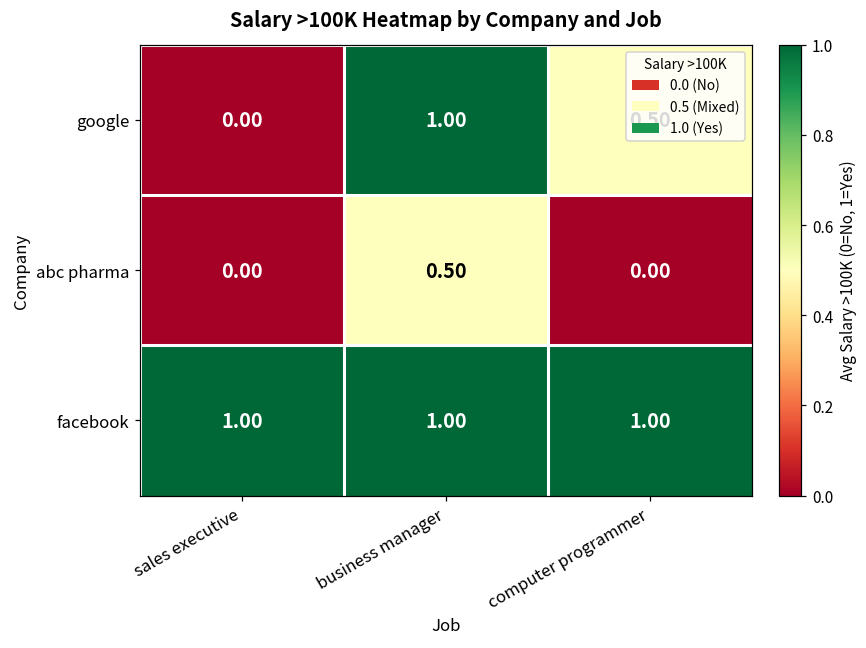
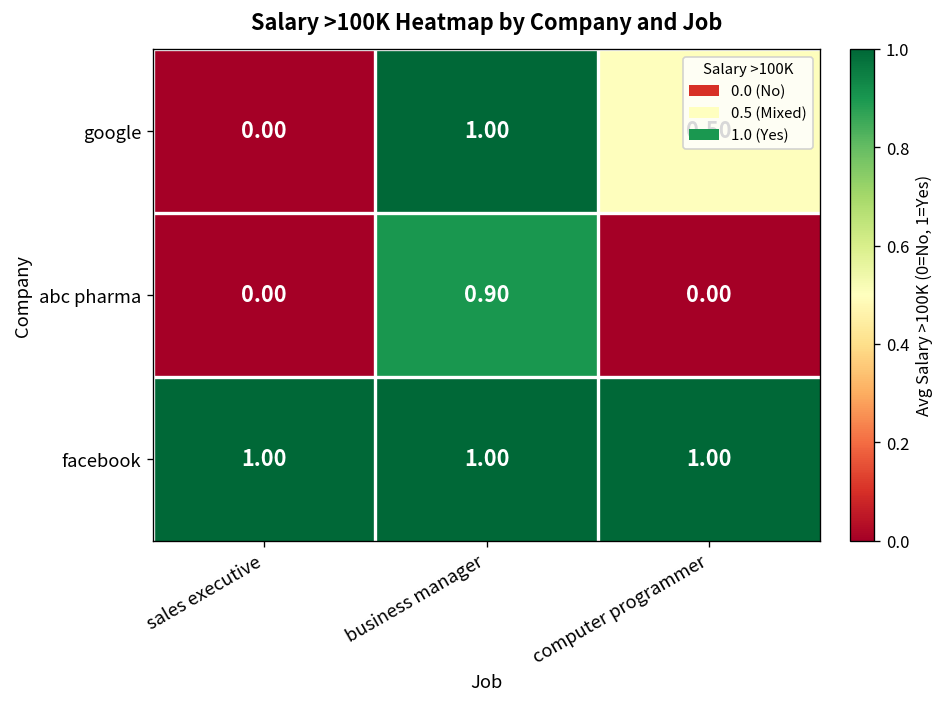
abc pharma, business manager: 0.50 -> 0.90
